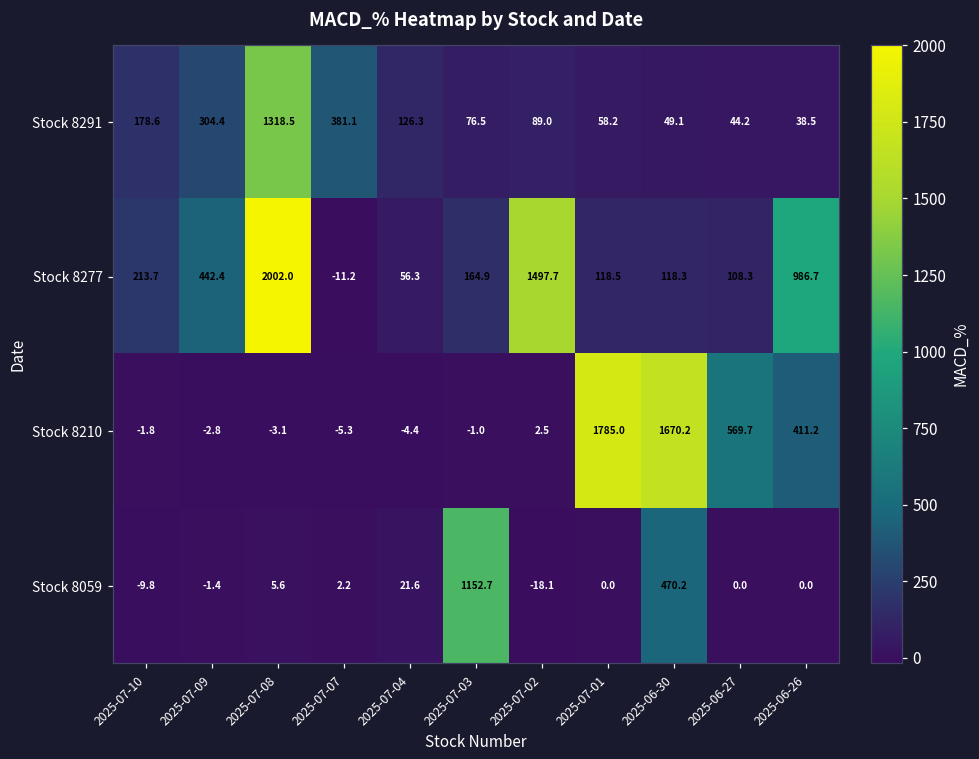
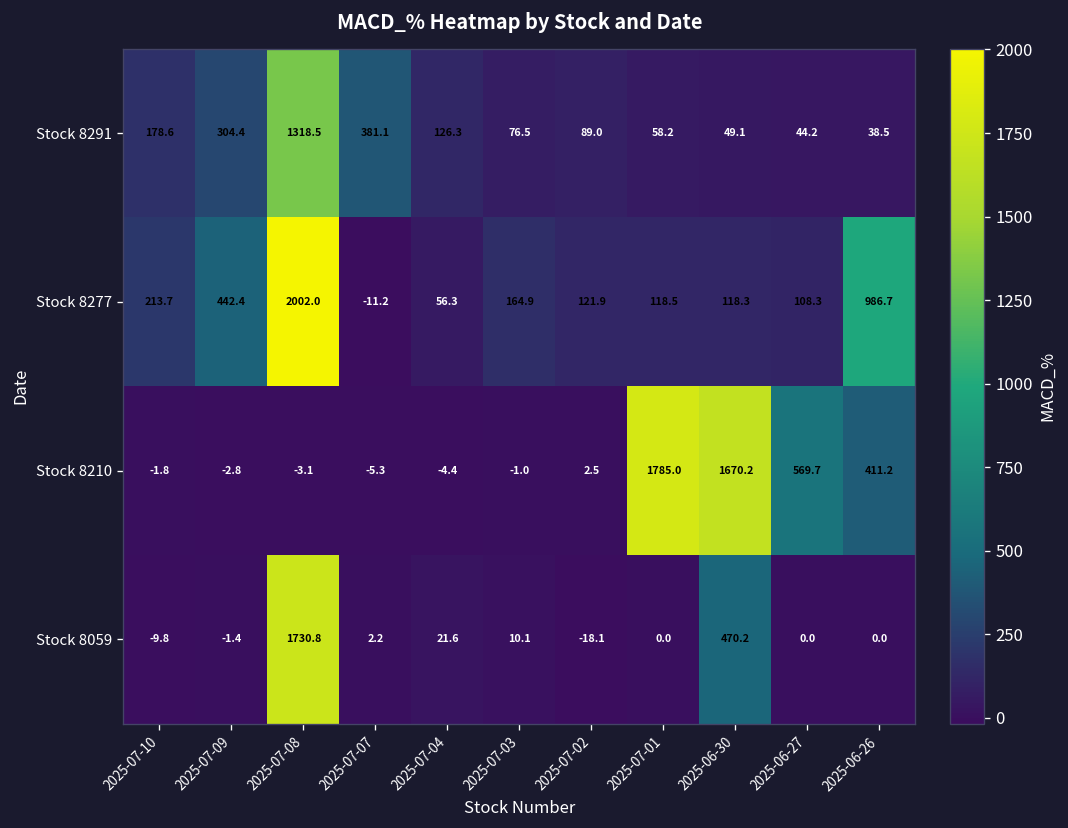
Stock 8277, 2025-07-02: 1497.7 -> 121.9
Stock 8059, 2025-07-08: 5.6 -> 1730.8
Stock 8059, 2025-07-03: 1152.7 -> 10.1
